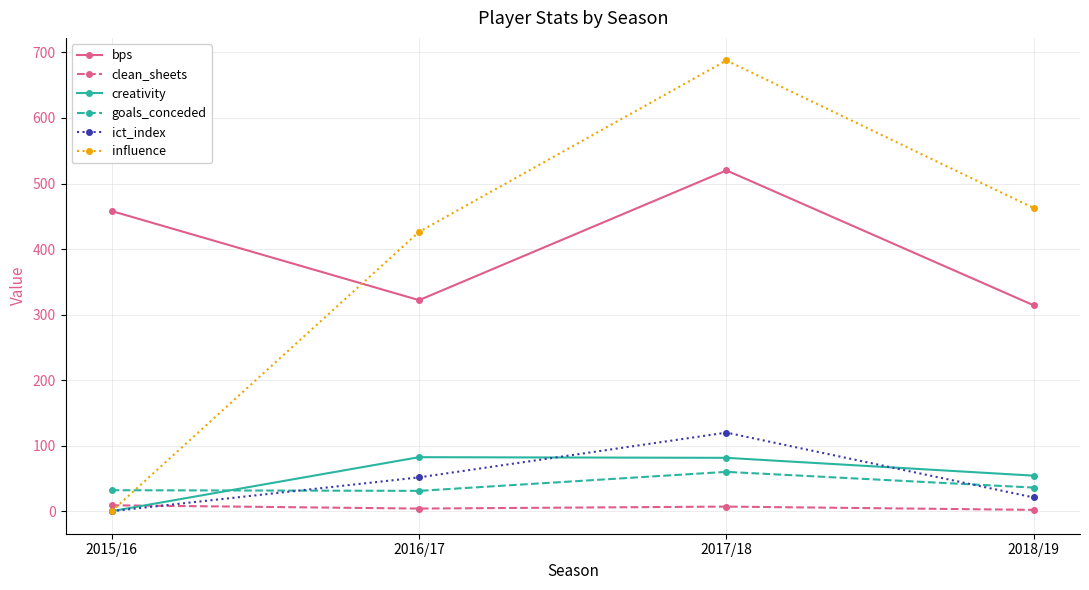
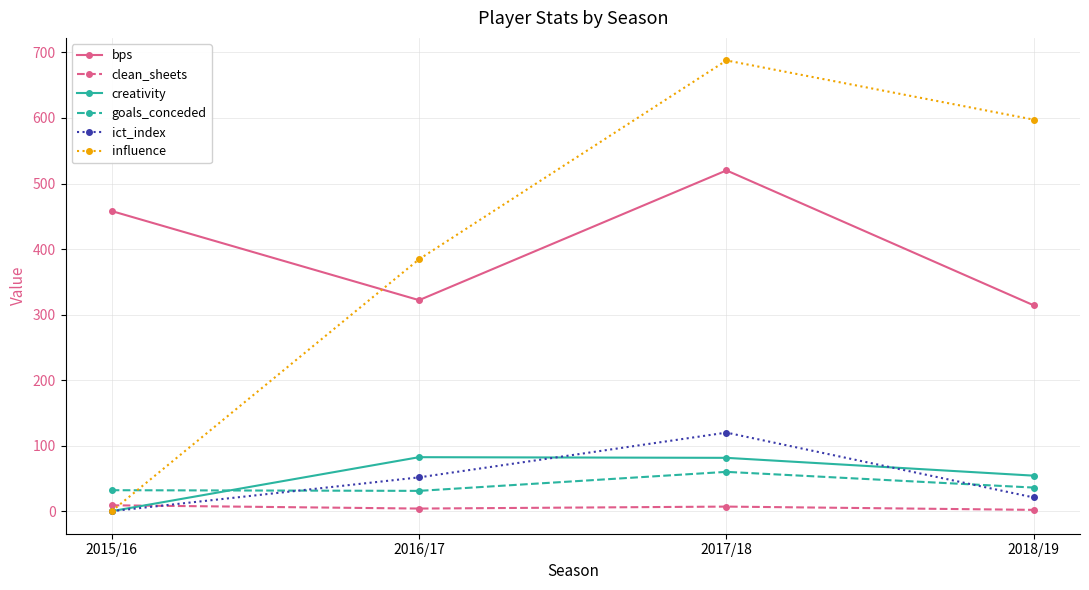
influence, 2016/17: 430 -> 380
influence, 2018/19: 460 -> 600
